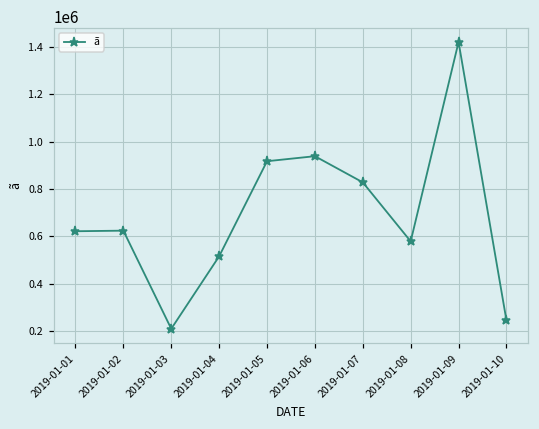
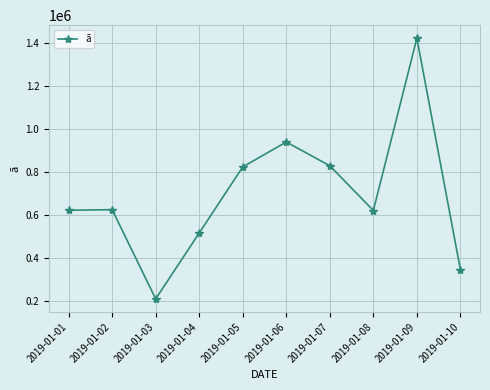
2019-01-05: 920000 -> 820000
2019-01-08: 580000 -> 620000
2019-01-10: 240000 -> 350000
